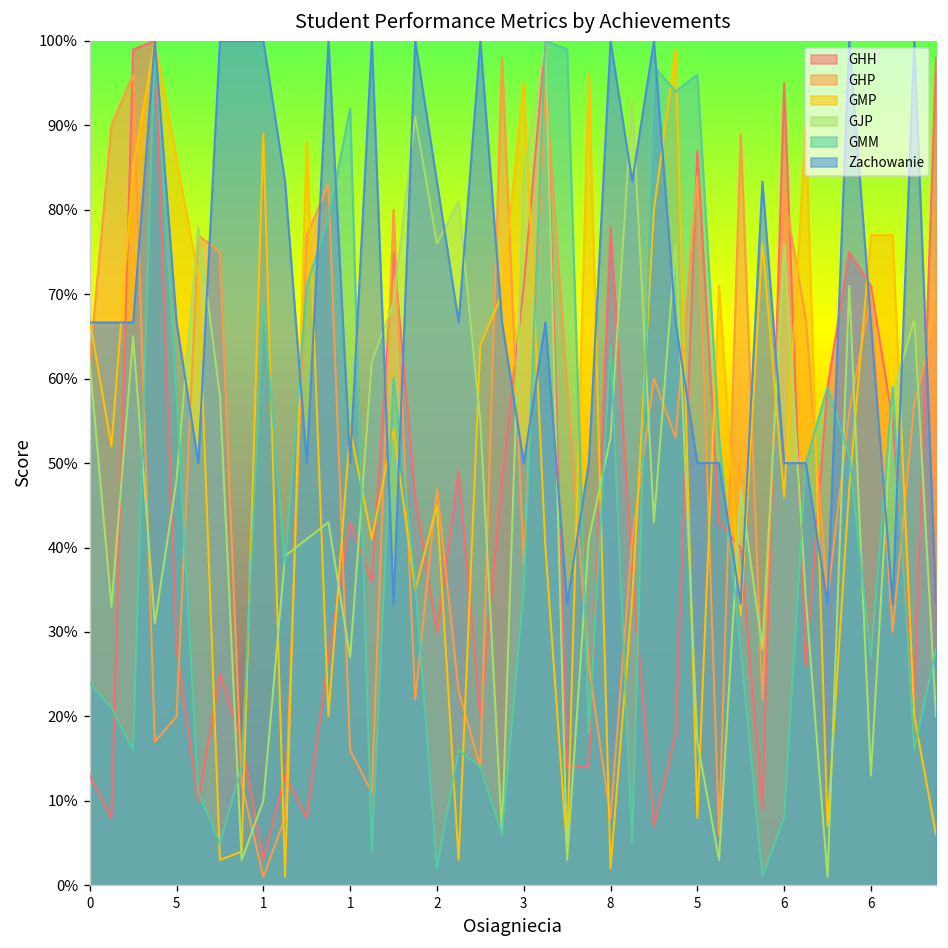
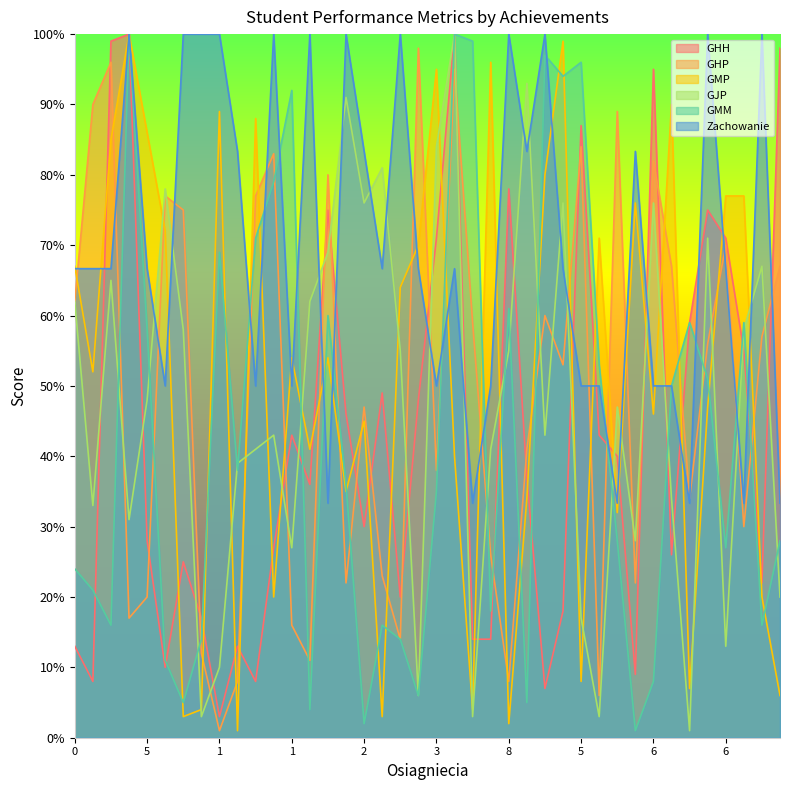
GJP, 8: 53% -> 55%
GMM, 8: 64% -> 61%
